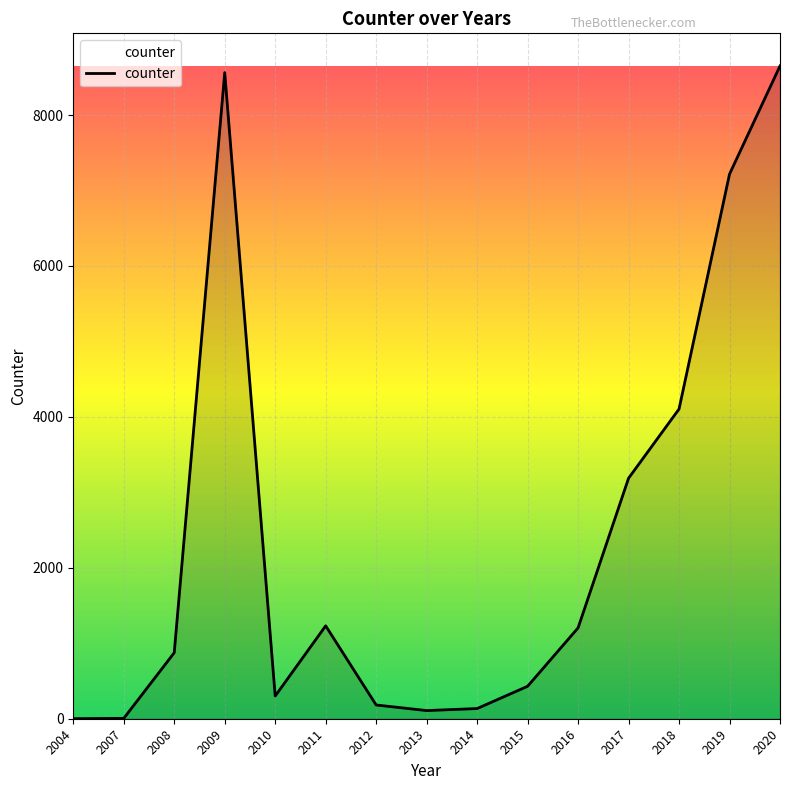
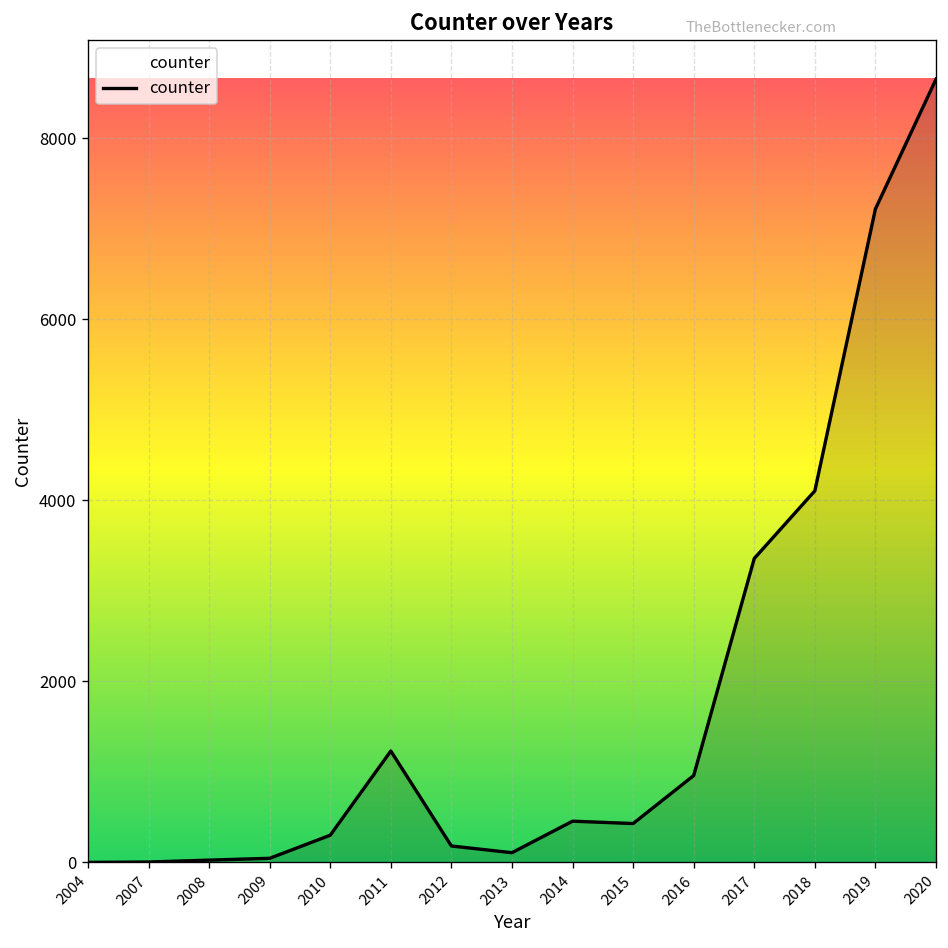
2008: 900 -> 0
2009: 8600 -> 0
2014: 100 -> 500
2016: 1200 -> 1000
2017: 3200 -> 3400
